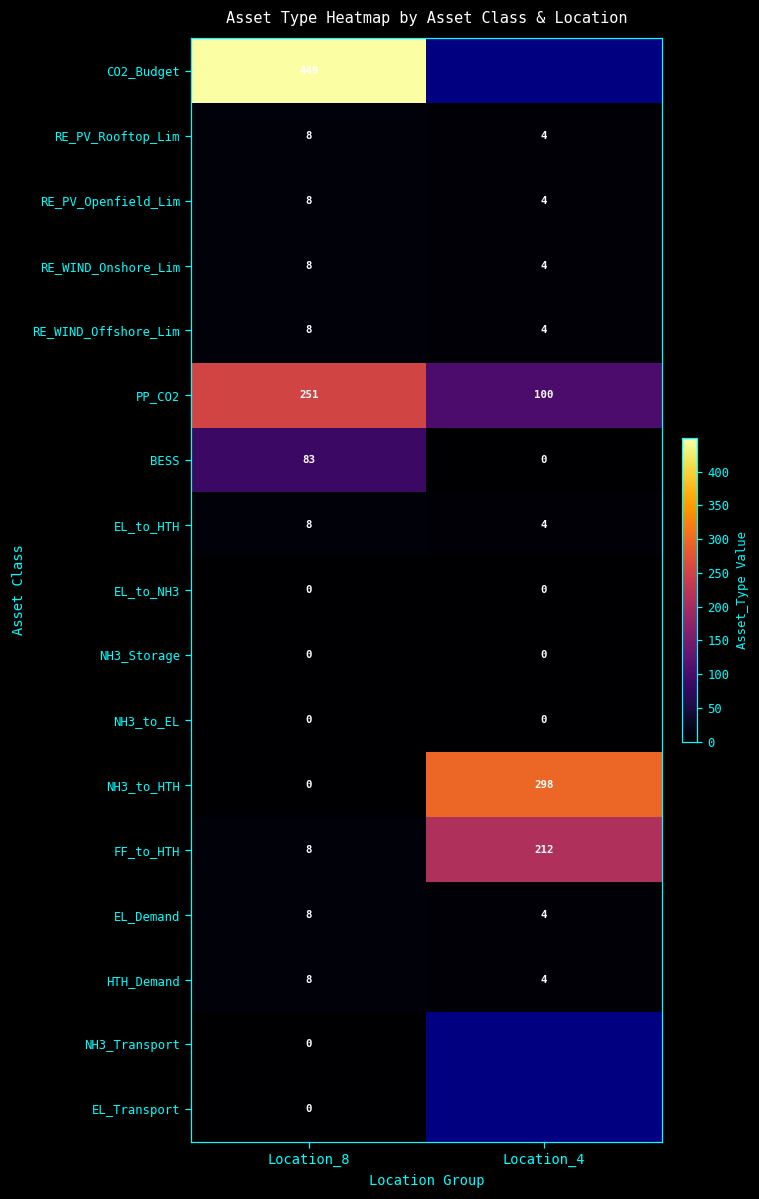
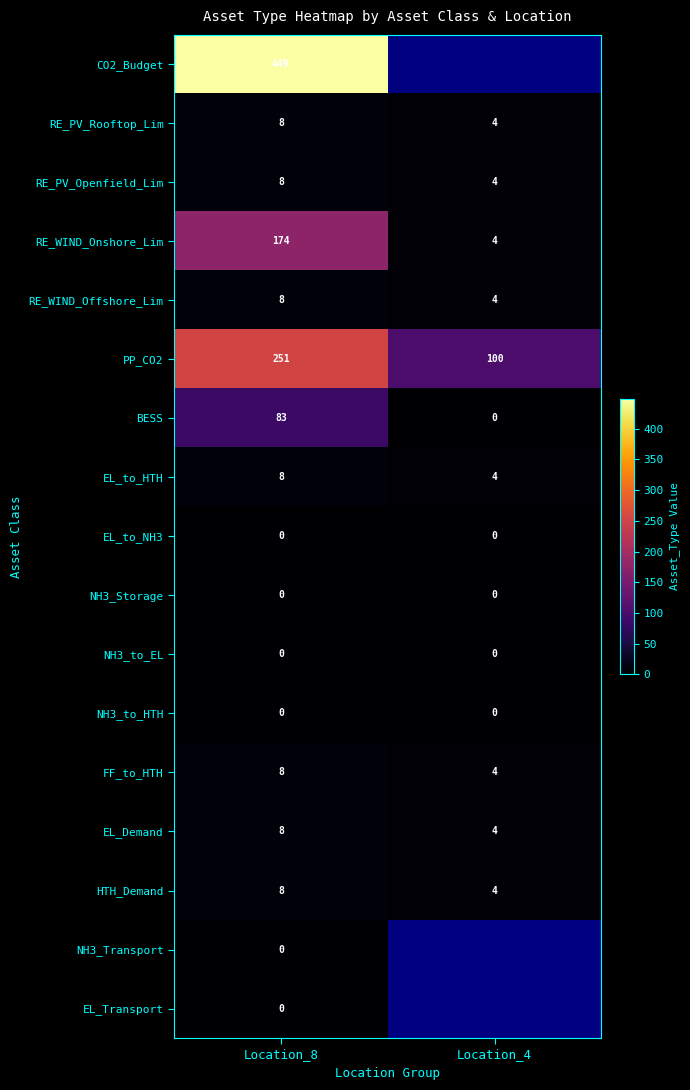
RE_WIND_Onshore_Lim, Location_8: 8 -> 174
NH3_to_HTH, Location_4: 298 -> 0
FF_to_HTH, Location_4: 212 -> 4
